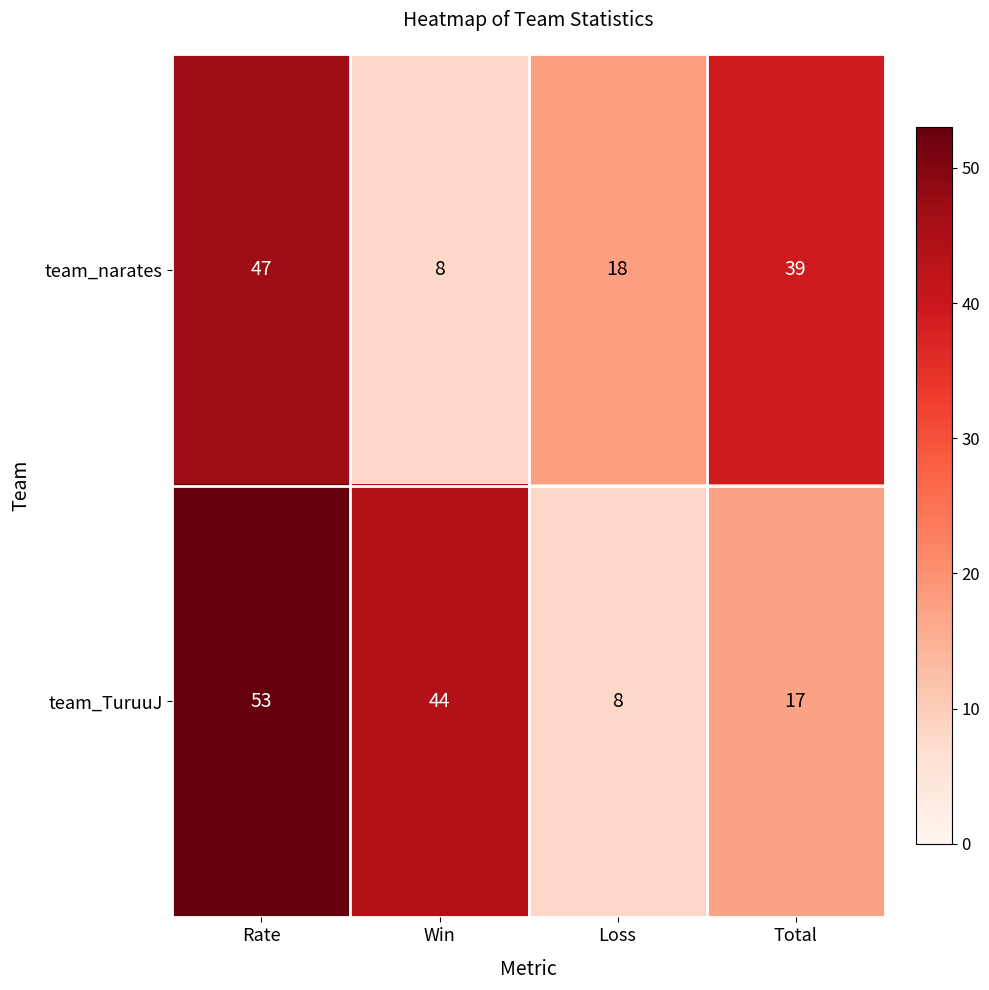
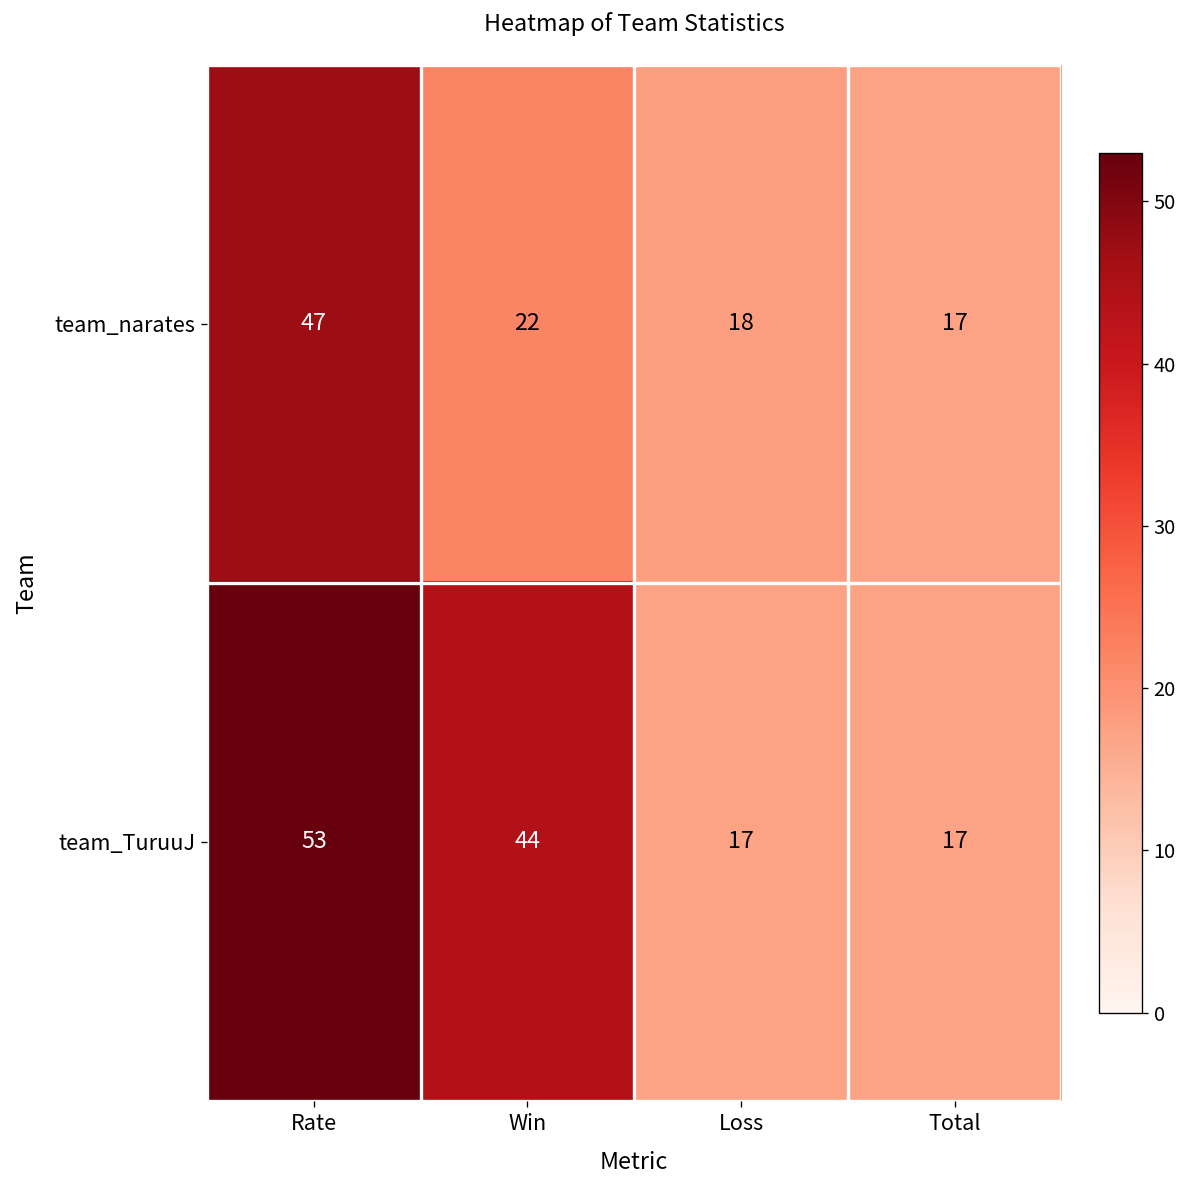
team_narates, Win: 8 -> 22
team_narates, Total: 39 -> 17
team_TuruuJ, Loss: 8 -> 17
